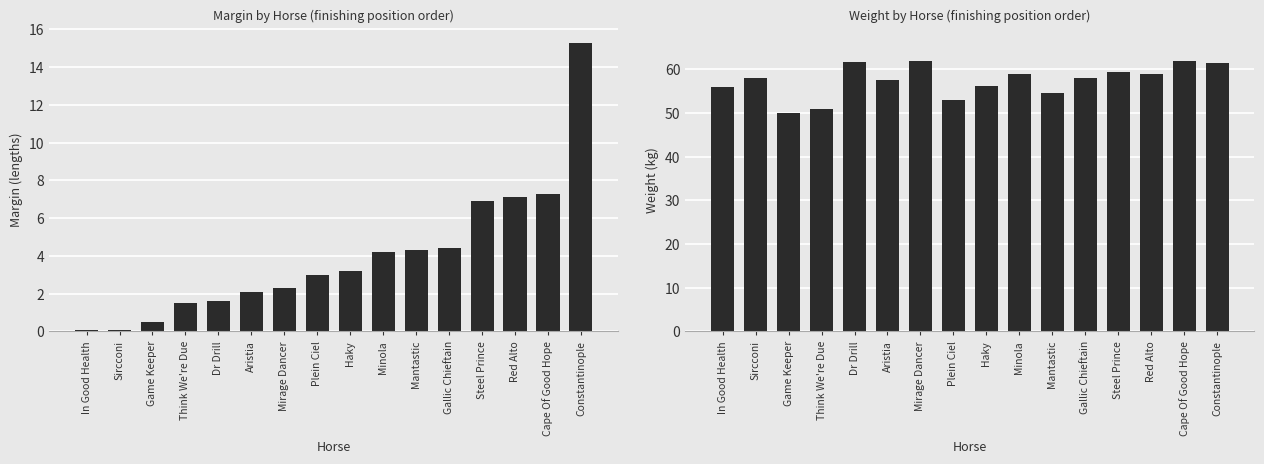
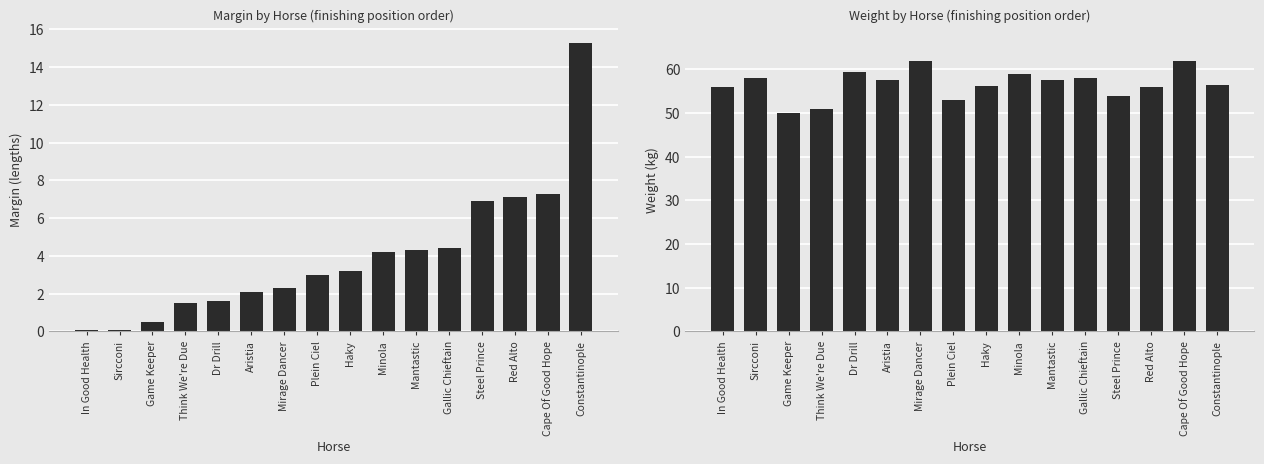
Weight by Horse (finishing position order), Dr Drill: 62 -> 60
Weight by Horse (finishing position order), Mantastic: 55 -> 58
Weight by Horse (finishing position order), Steel Prince: 60 -> 54
Weight by Horse (finishing position order), Red Alto: 59 -> 56
Weight by Horse (finishing position order), Constantinople: 62 -> 56
